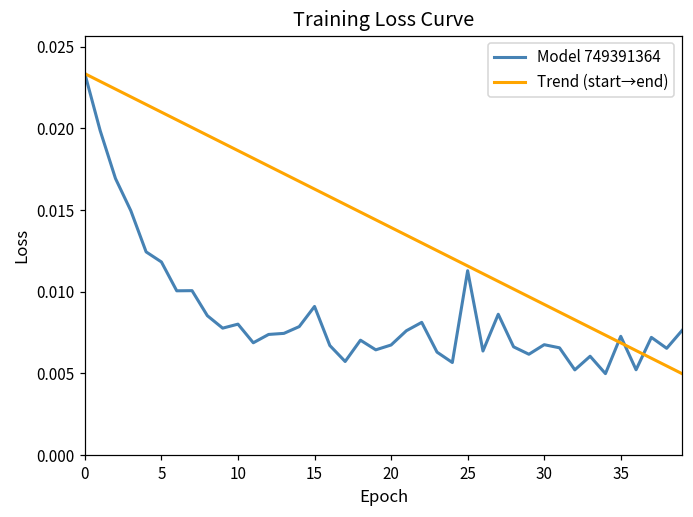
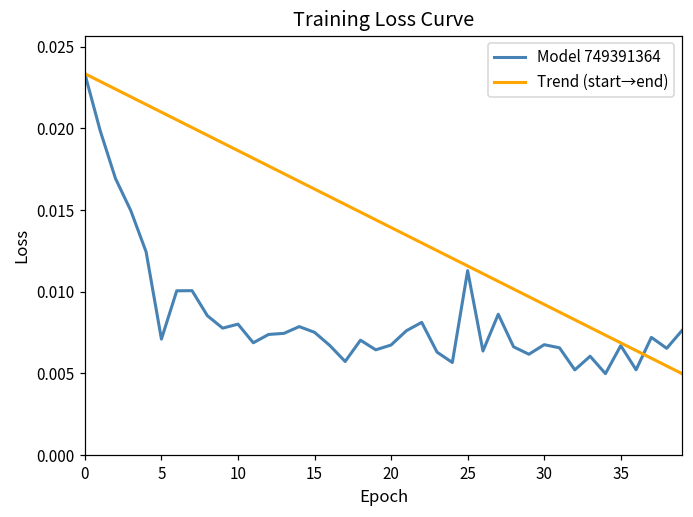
Model 749391364, 5: 0.0118 -> 0.0071
Model 749391364, 15: 0.0091 -> 0.0075
Model 749391364, 35: 0.0073 -> 0.0067
